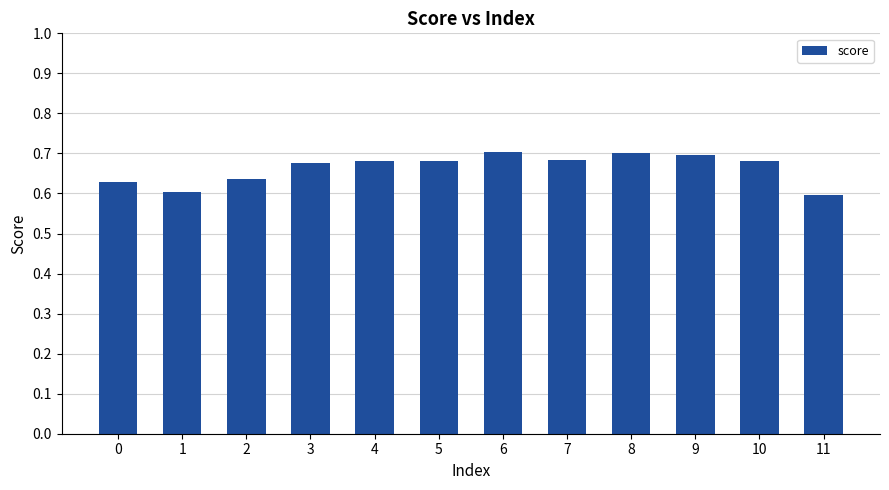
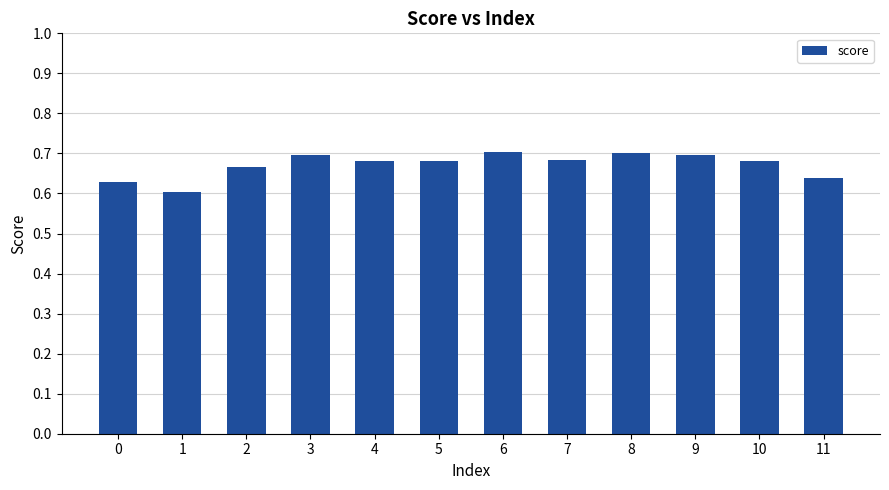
2: 0.64 -> 0.67
3: 0.68 -> 0.70
11: 0.60 -> 0.64
